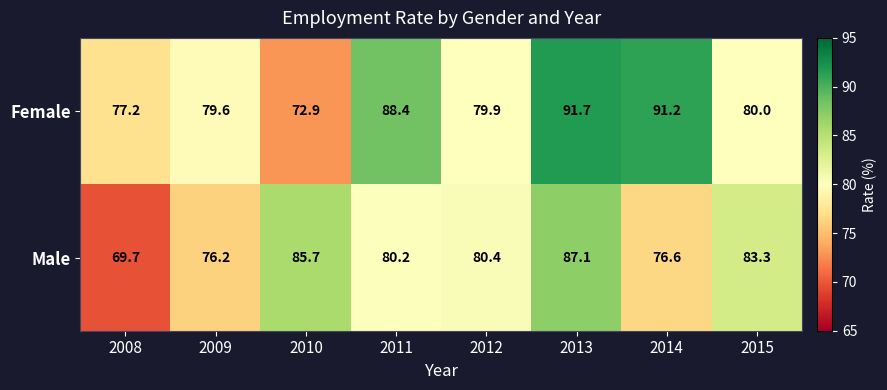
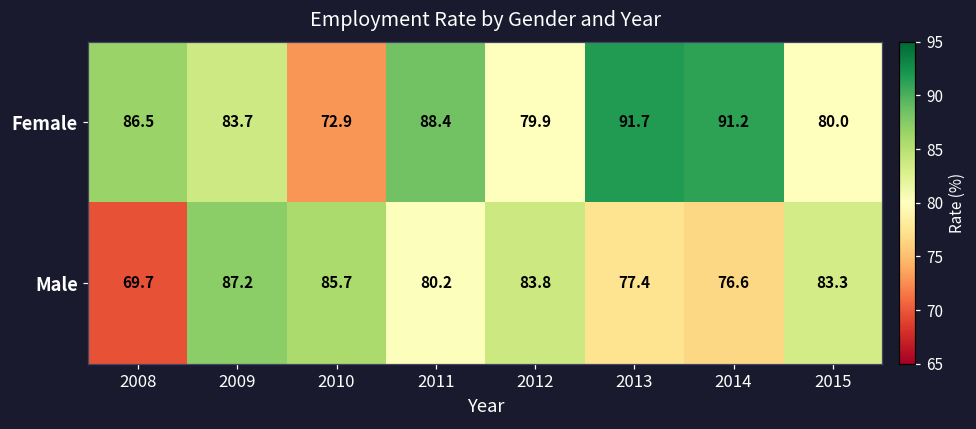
Female, 2008: 77.2 -> 86.5
Female, 2009: 79.6 -> 83.7
Male, 2009: 76.2 -> 87.2
Male, 2012: 80.4 -> 83.8
Male, 2013: 87.1 -> 77.4
